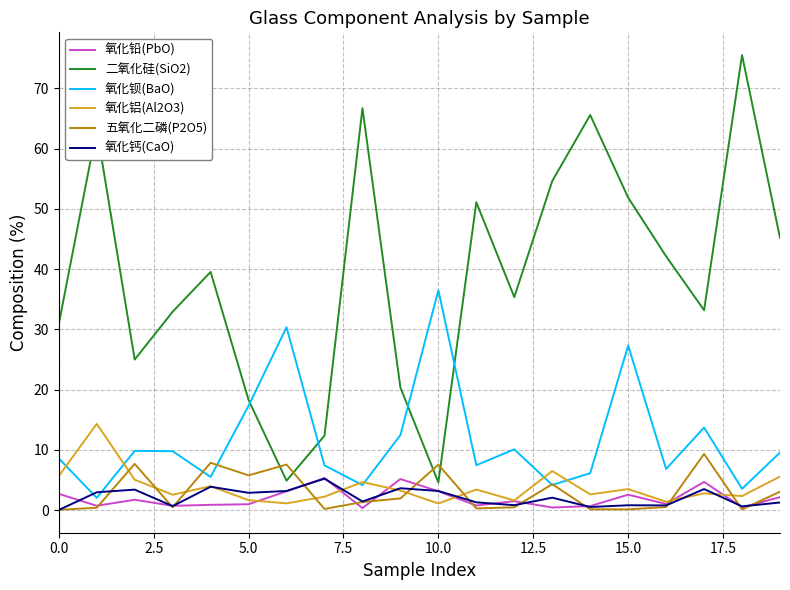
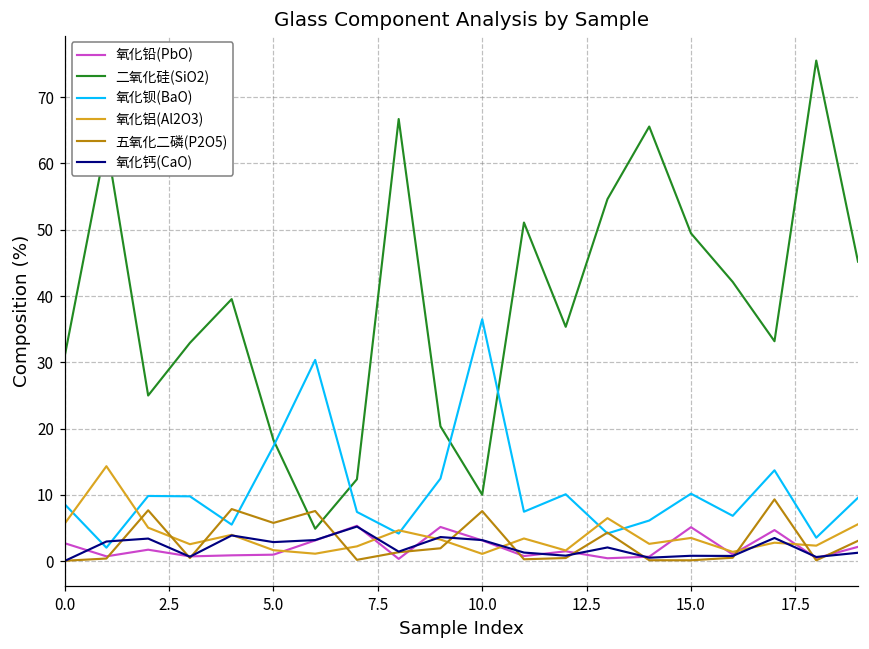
二氧化硅(SiO2), 10.0: 5 -> 10
氧化铅(PbO), 15.0: 3 -> 5
二氧化硅(SiO2), 15.0: 52 -> 49
氧化钡(BaO), 15.0: 27 -> 10
